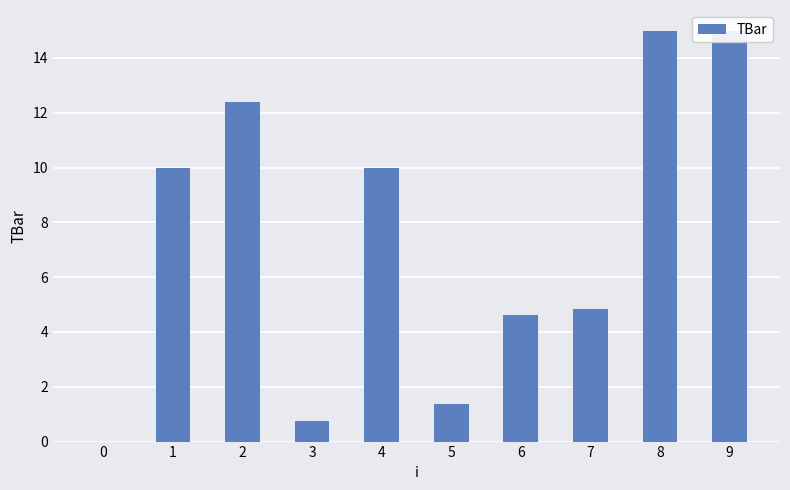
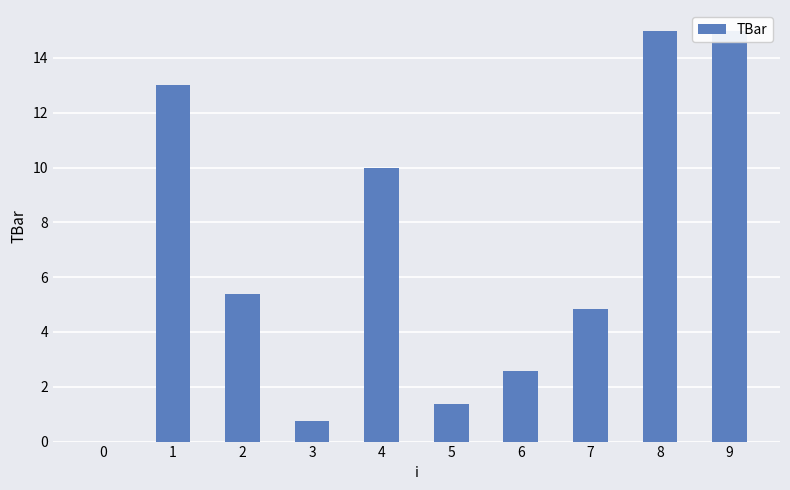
1: 10 -> 13
2: 12.4 -> 5.4
6: 4.6 -> 2.6
